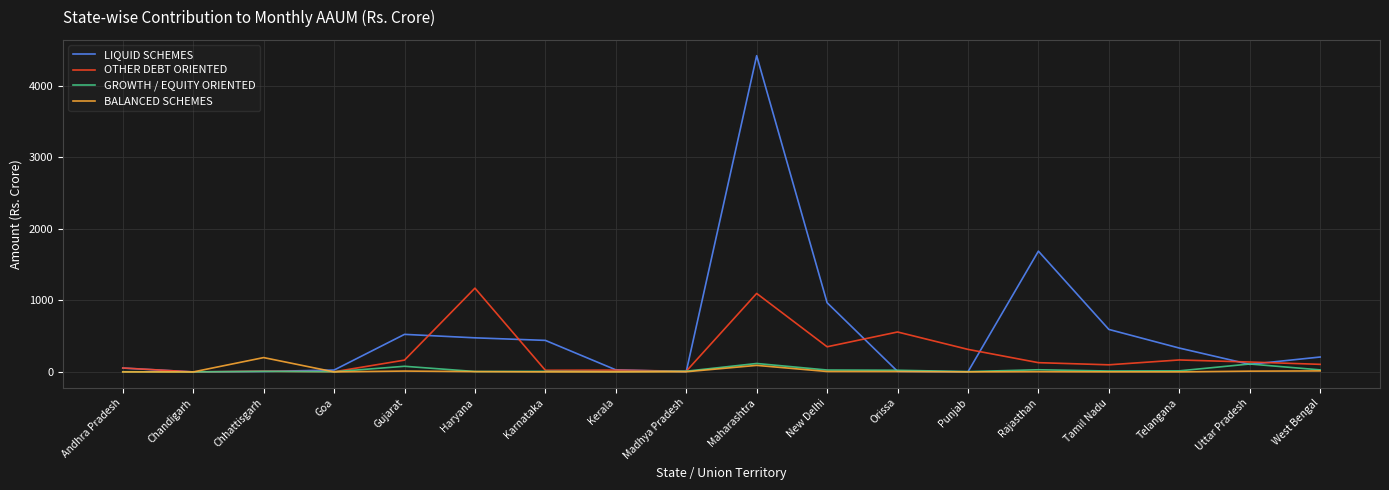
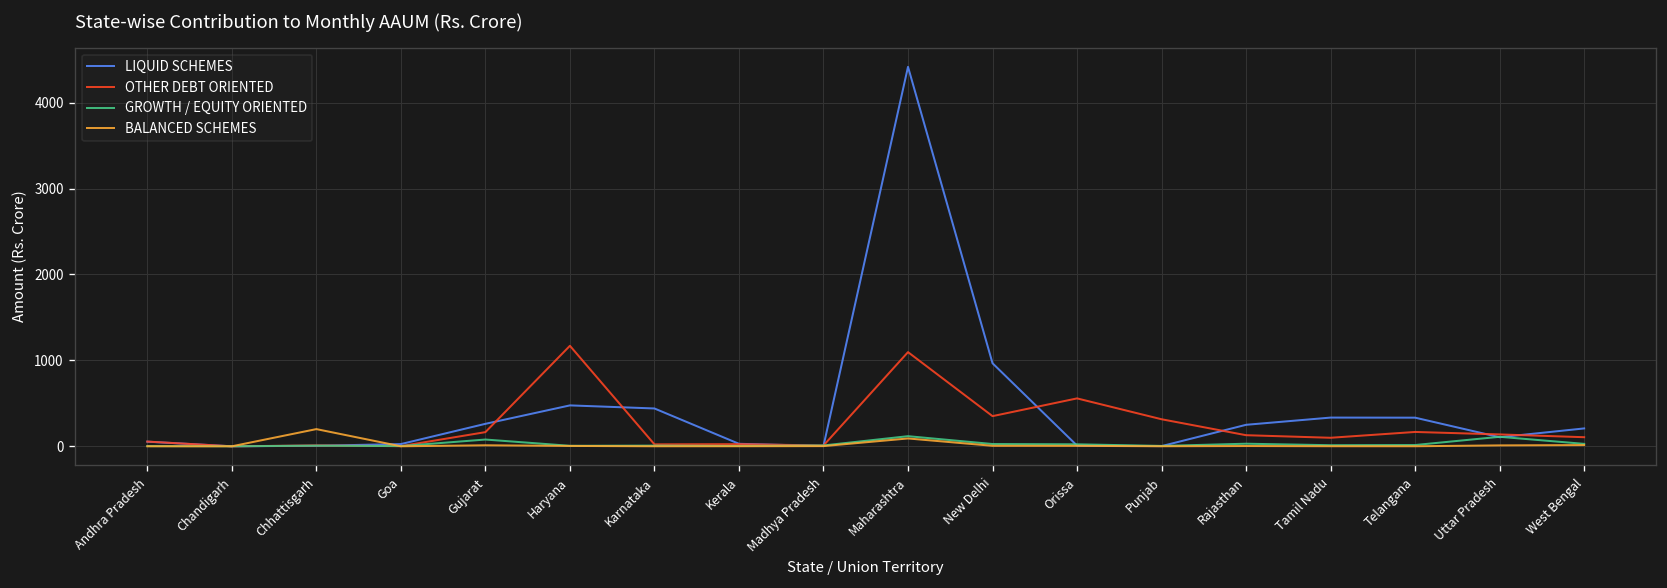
LIQUID SCHEMES, Gujarat: 500 -> 300
LIQUID SCHEMES, Rajasthan: 1700 -> 300
LIQUID SCHEMES, Tamil Nadu: 600 -> 300
